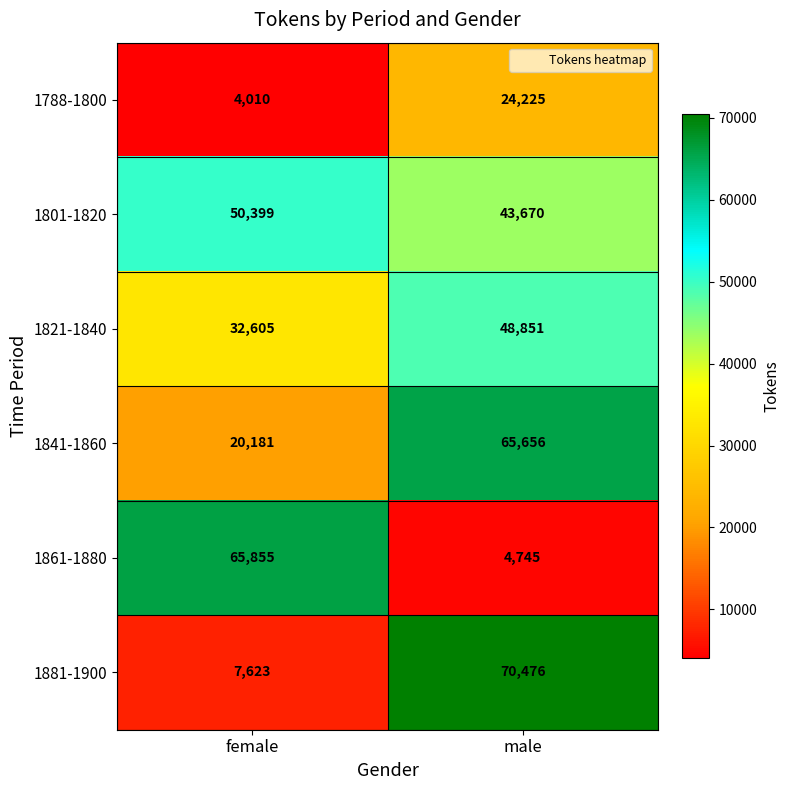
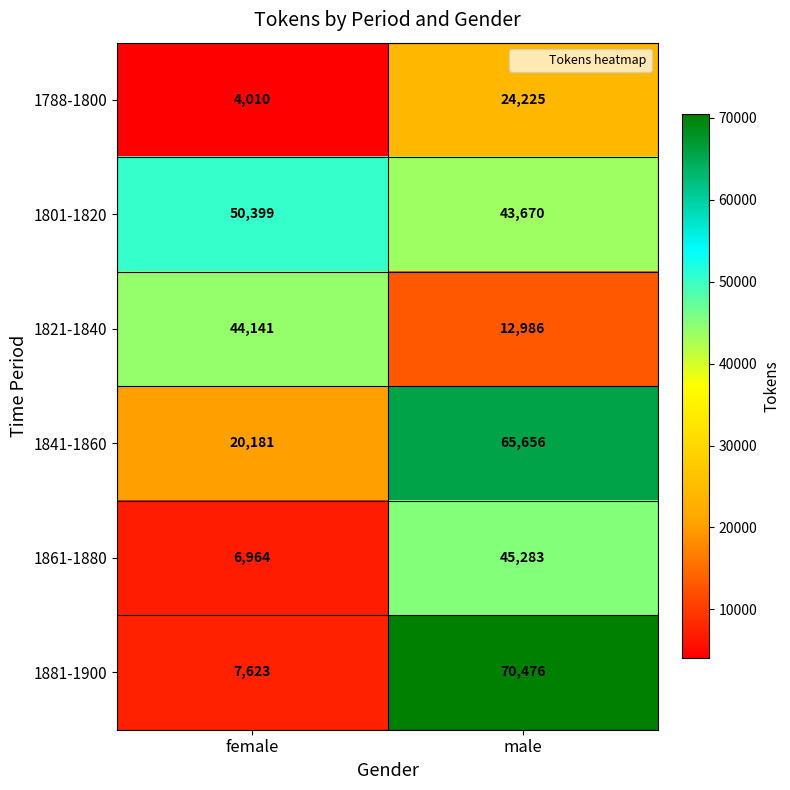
1821-1840, female: 32,605 -> 44,141
1821-1840, male: 48,851 -> 12,986
1861-1880, female: 65,855 -> 6,964
1861-1880, male: 4,745 -> 45,283
